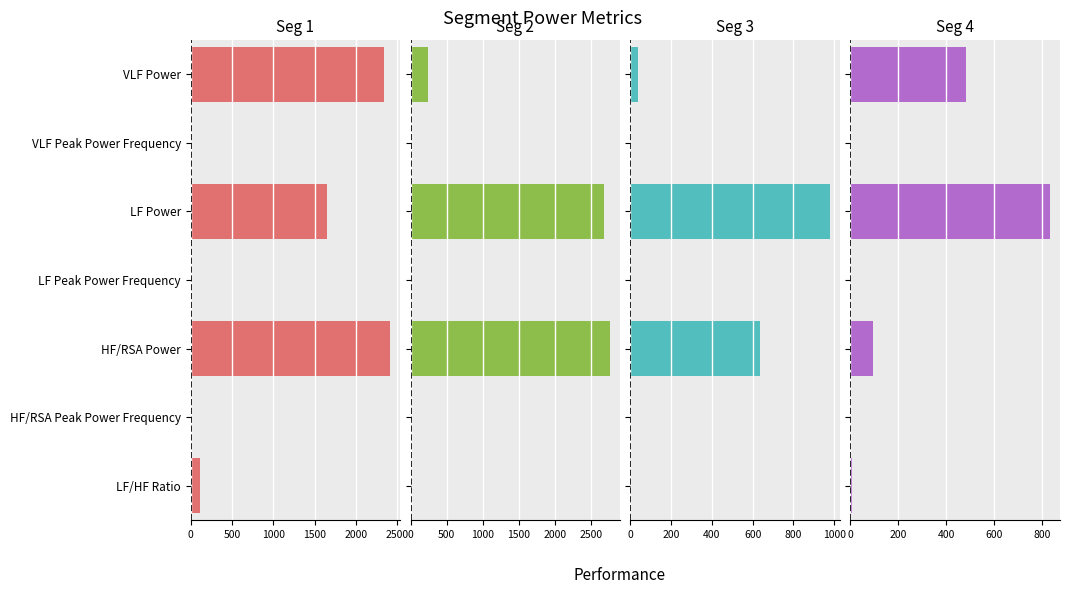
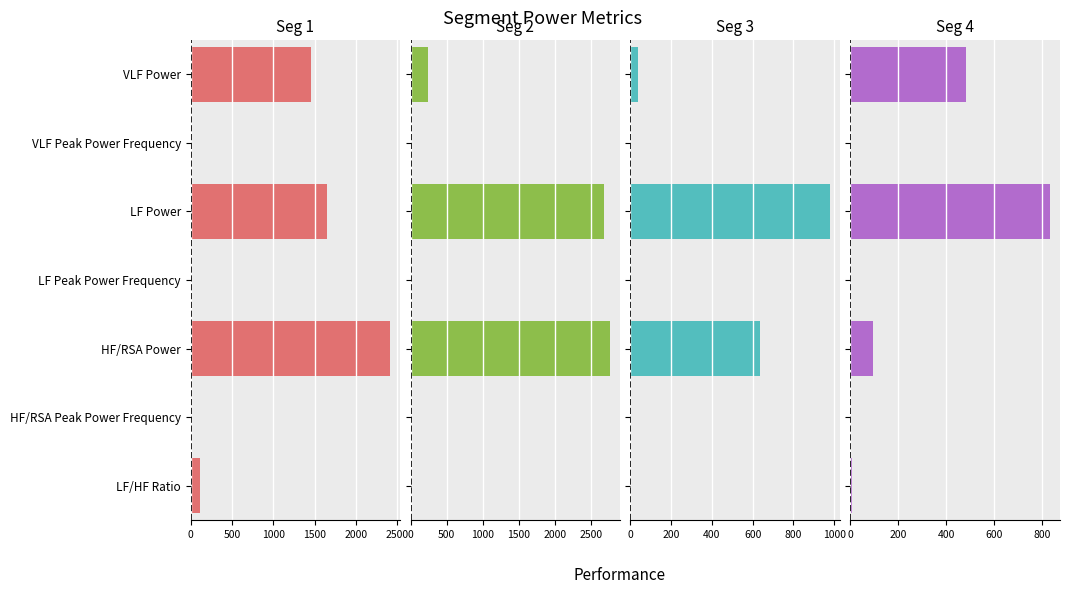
Seg 1, VLF Power: 2300 -> 1500
